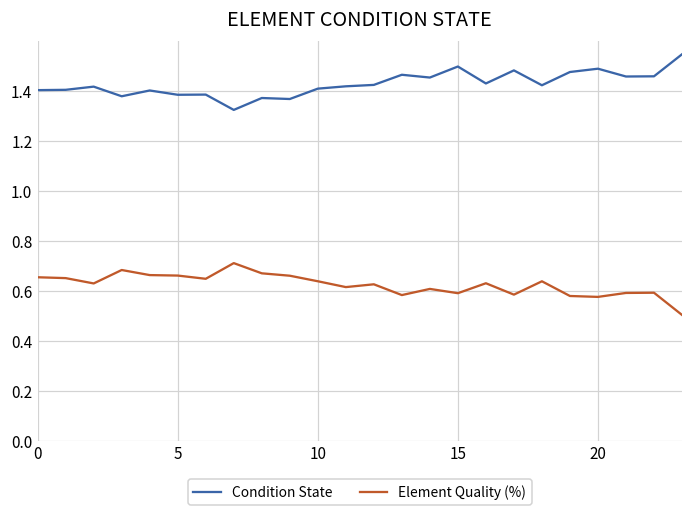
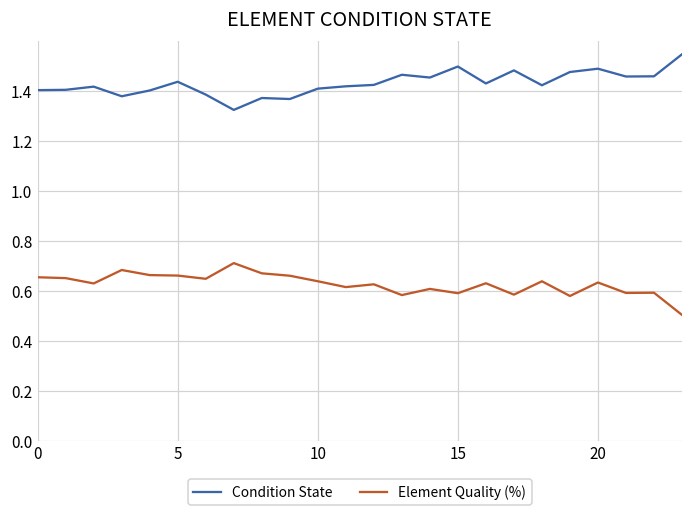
Condition State, 5: 1.38 -> 1.44
Element Quality (%), 20: 0.57 -> 0.63
